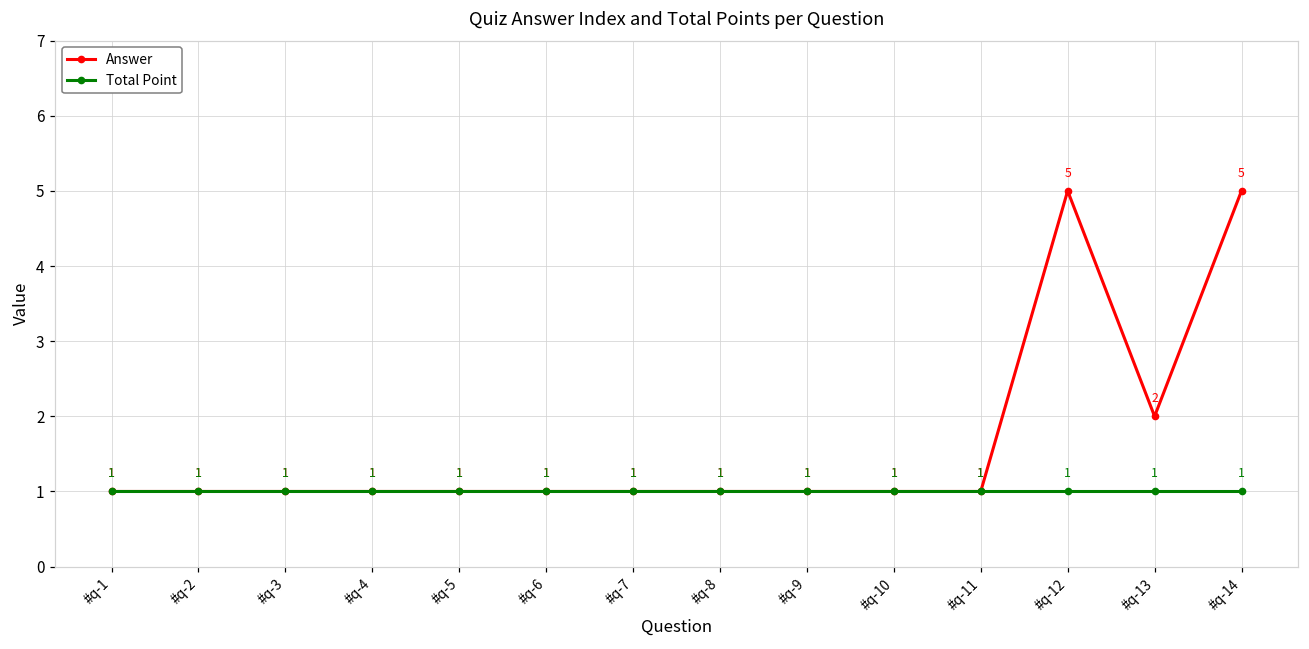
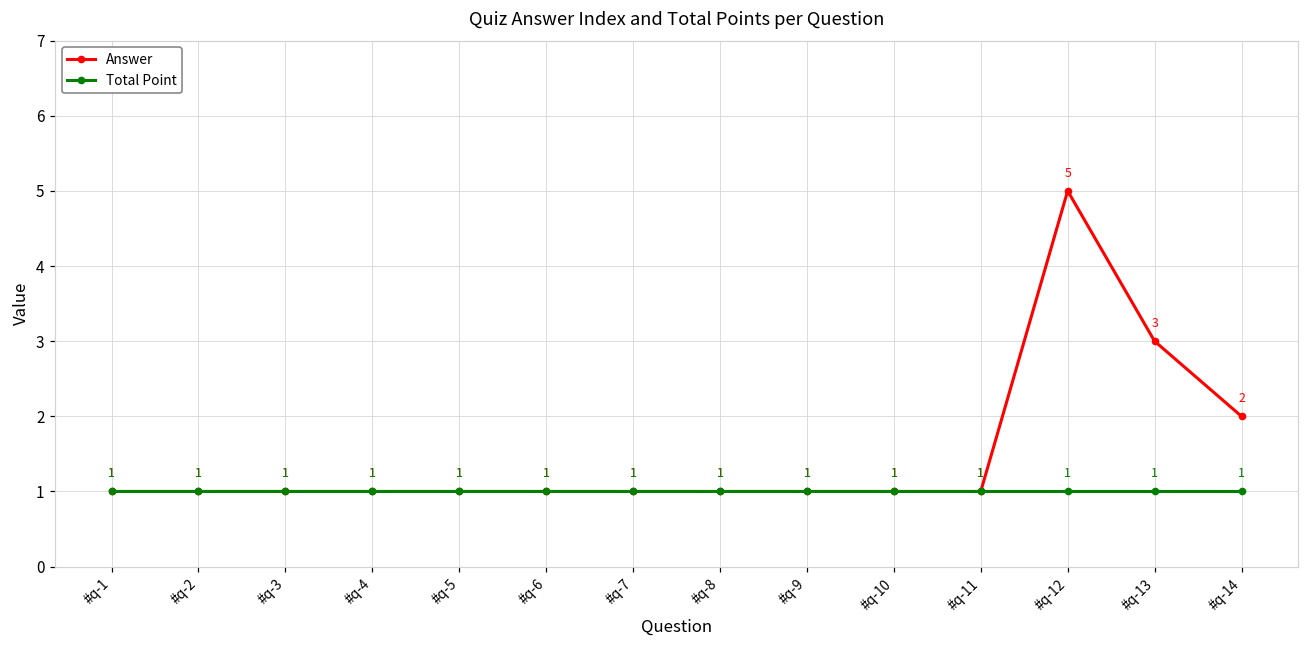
Answer, #q-13: 2 -> 3
Answer, #q-14: 5 -> 2
